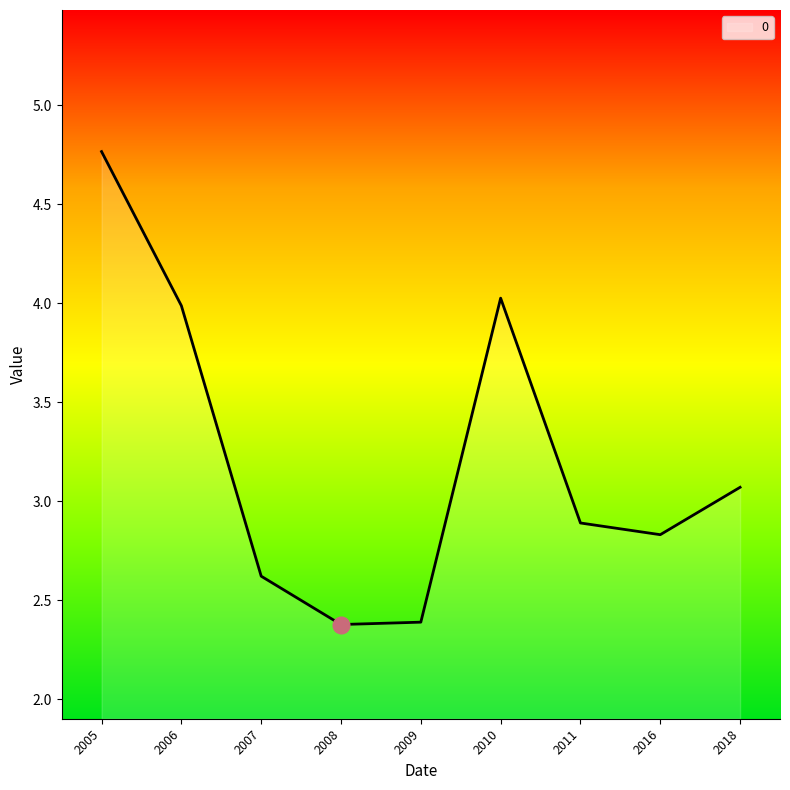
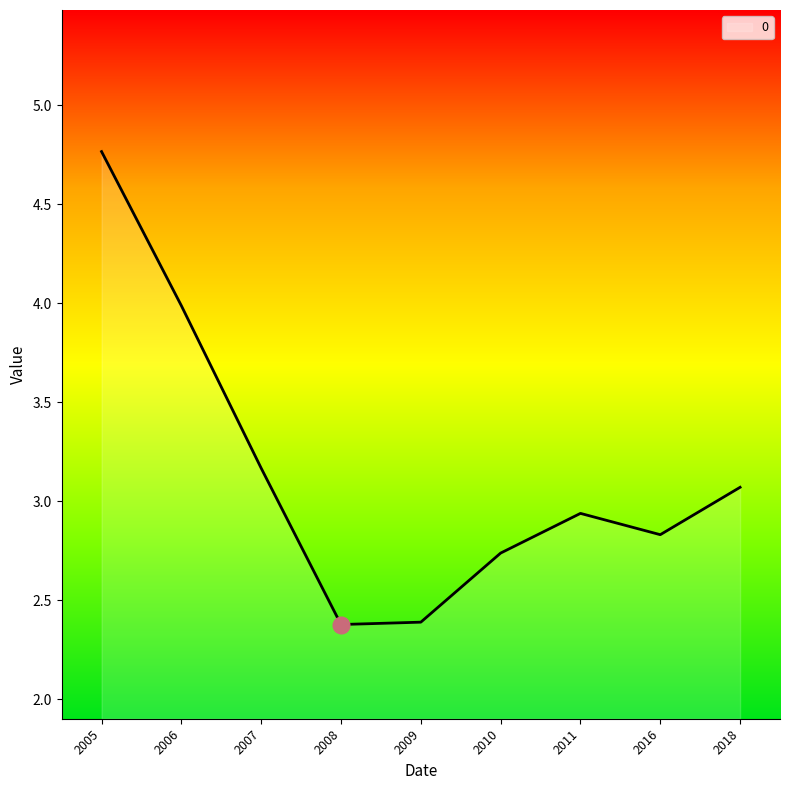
0, 2007: 2.62 -> 3.17
0, 2010: 4.03 -> 2.74
0, 2011: 2.89 -> 2.94
